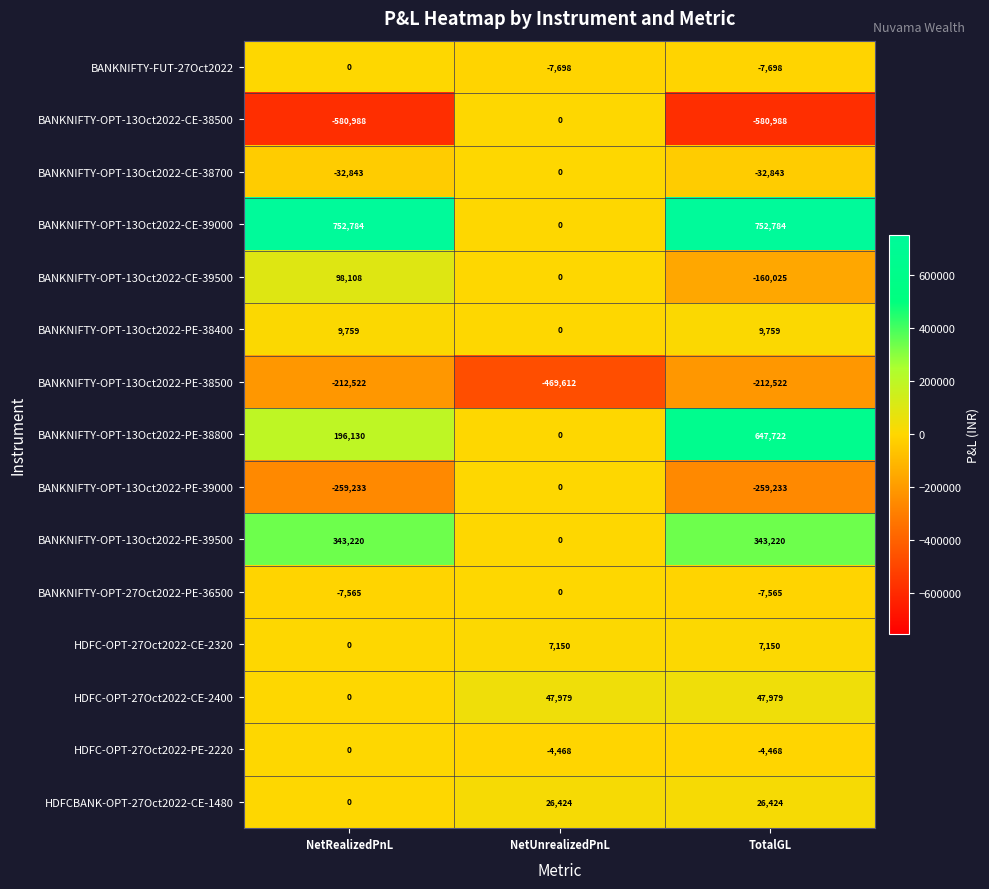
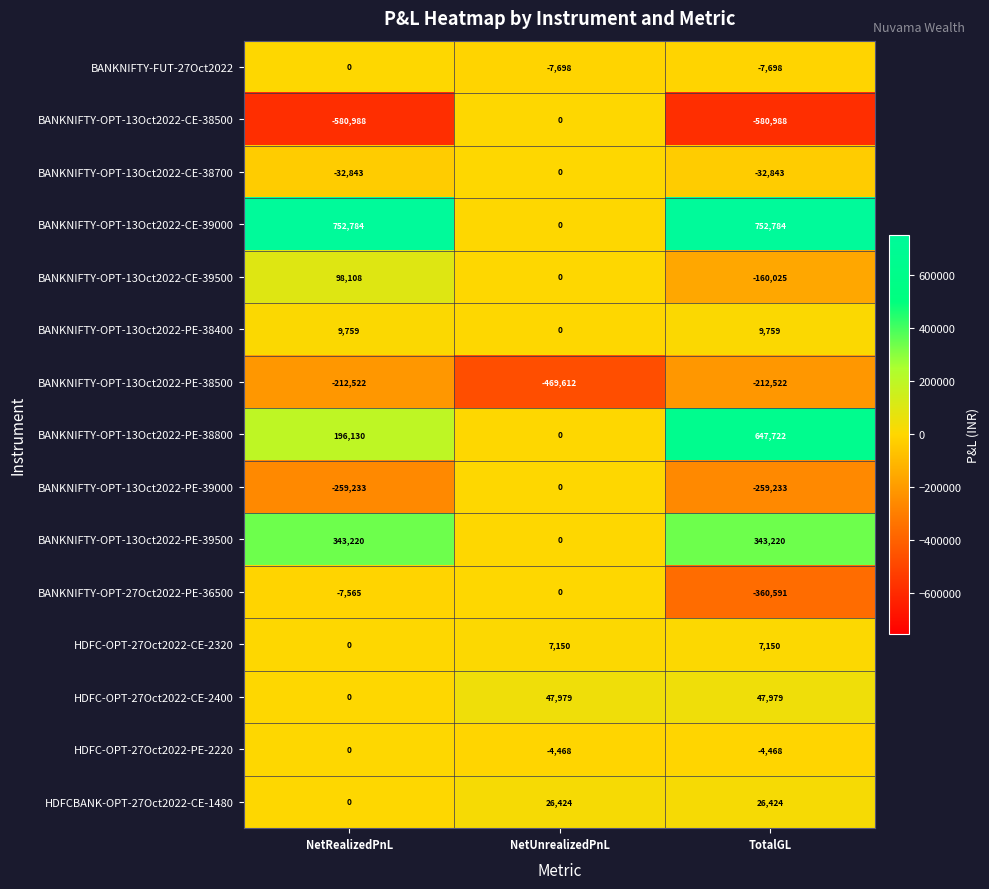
BANKNIFTY-OPT-27Oct2022-PE-36500, TotalGL: -7,565 -> -360,591
